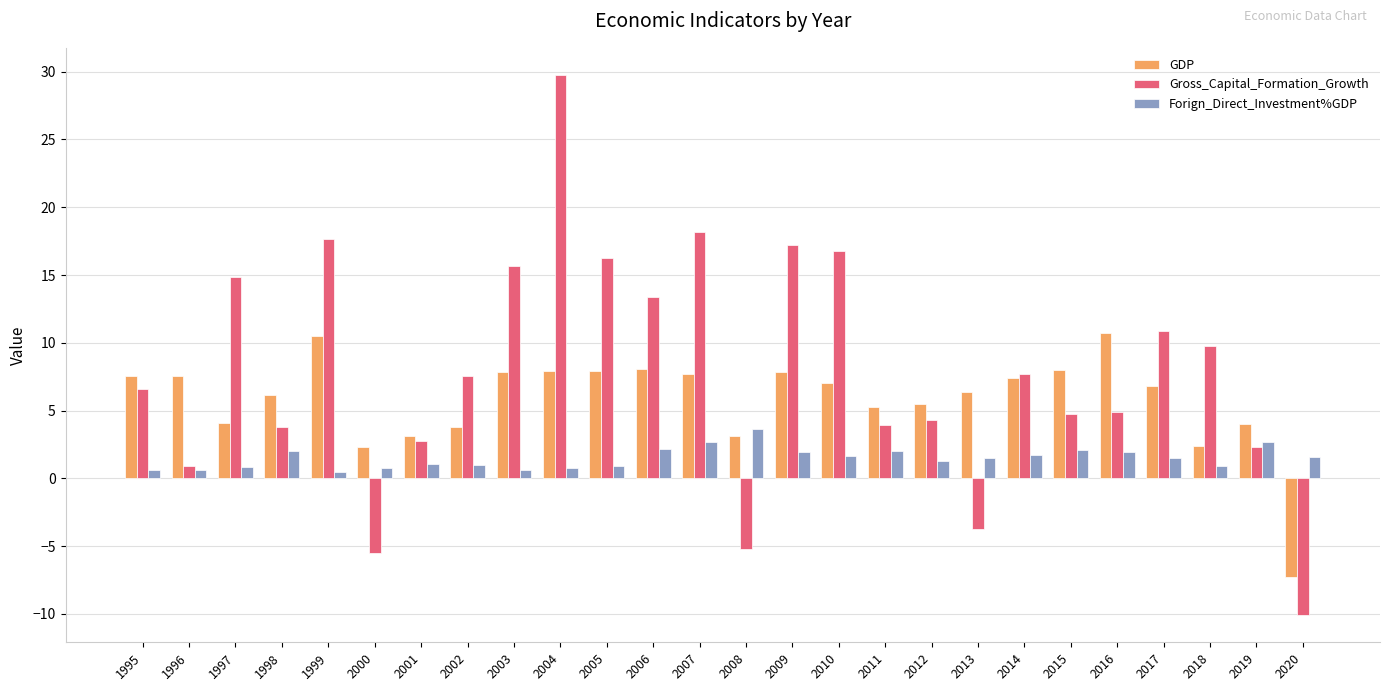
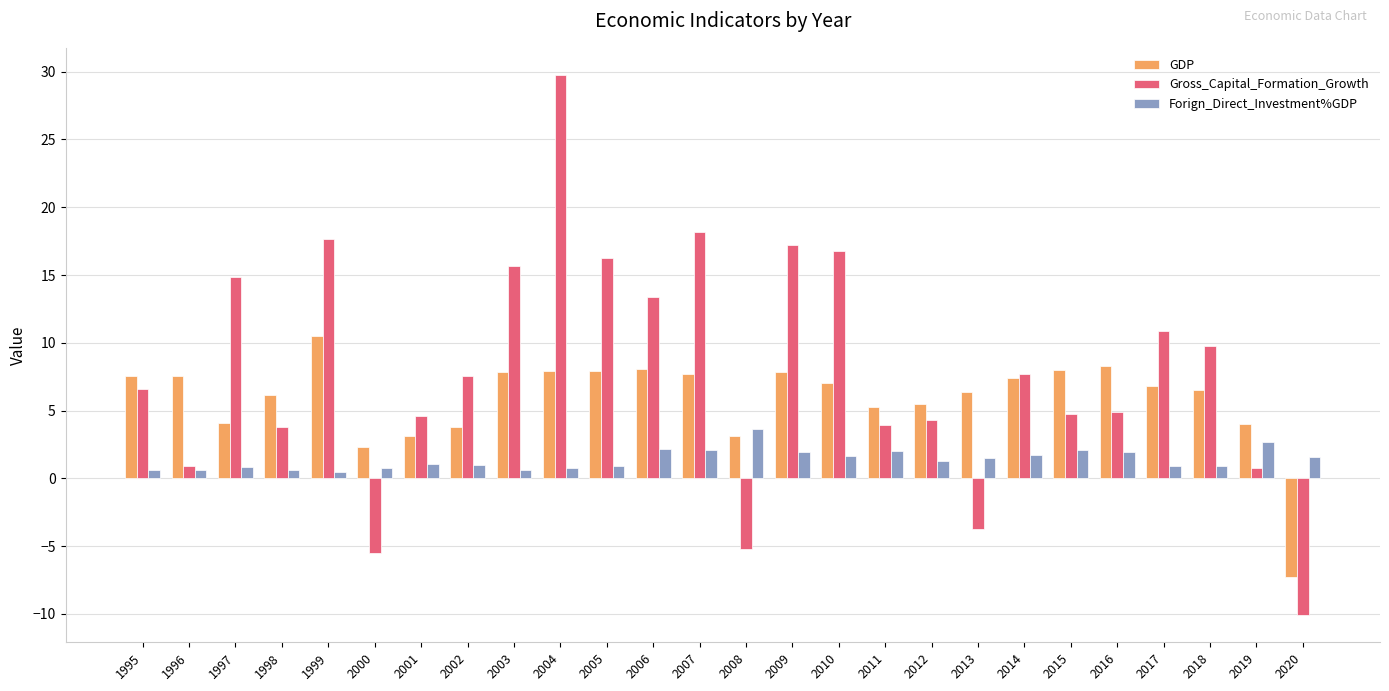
Forign_Direct_Investment%GDP, 1998: 2.0 -> 0.6
Gross_Capital_Formation_Growth, 2001: 2.8 -> 4.6
Forign_Direct_Investment%GDP, 2007: 2.7 -> 2.1
GDP, 2016: 10.7 -> 8.3
Forign_Direct_Investment%GDP, 2017: 1.5 -> 0.9
GDP, 2018: 2.4 -> 6.5
Gross_Capital_Formation_Growth, 2019: 2.3 -> 0.8
